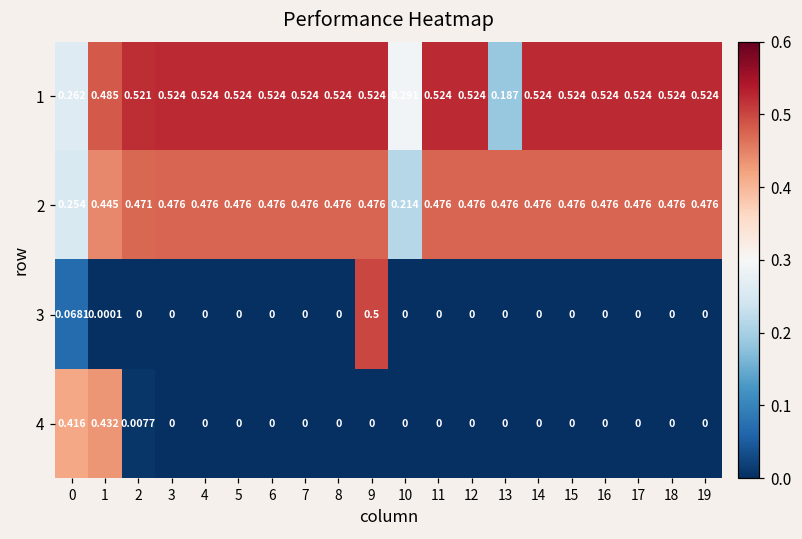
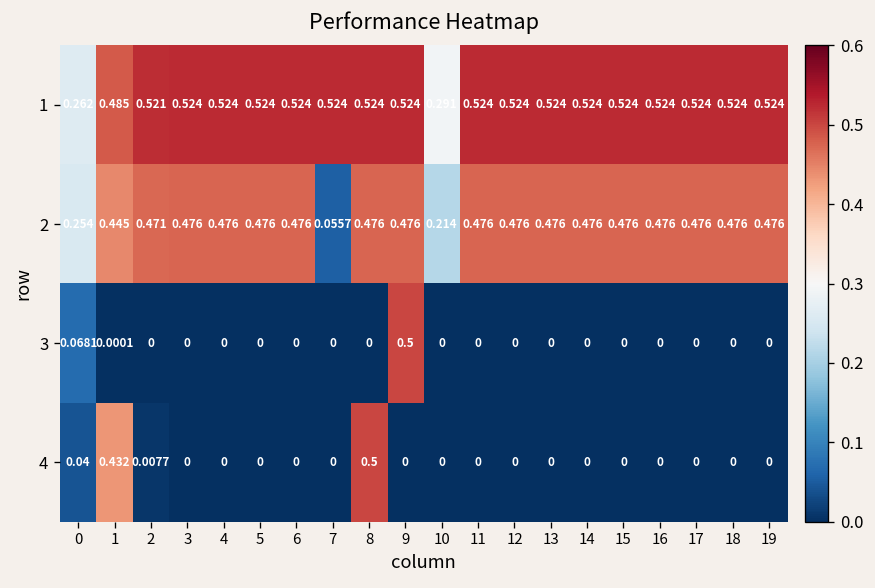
1, 13: 0.187 -> 0.524
2, 7: 0.476 -> 0.0557
4, 0: 0.416 -> 0.04
4, 8: 0 -> 0.5
